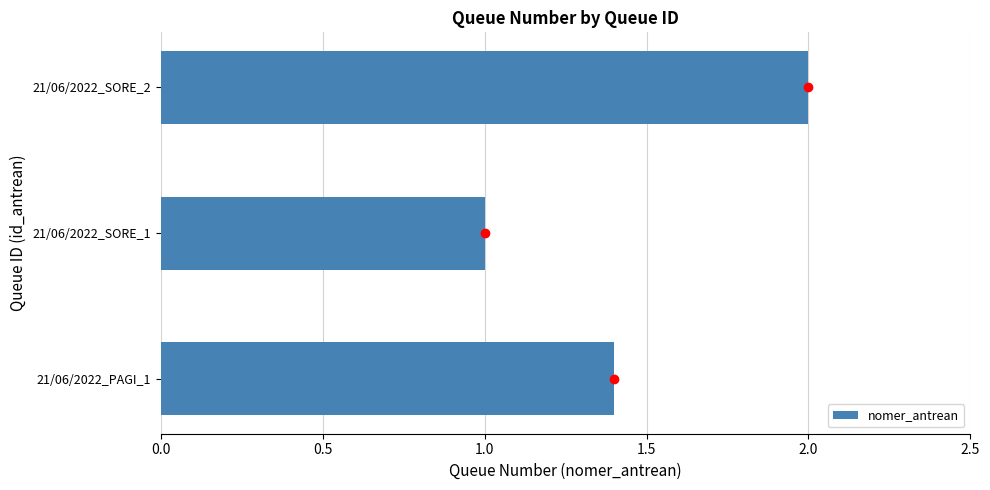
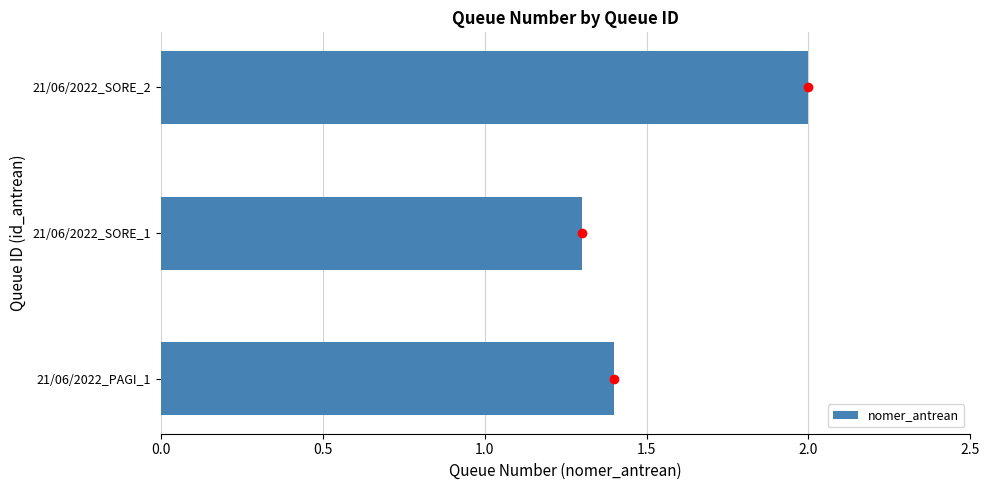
nomer_antrean, 21/06/2022_SORE_1: 1.0 -> 1.3
